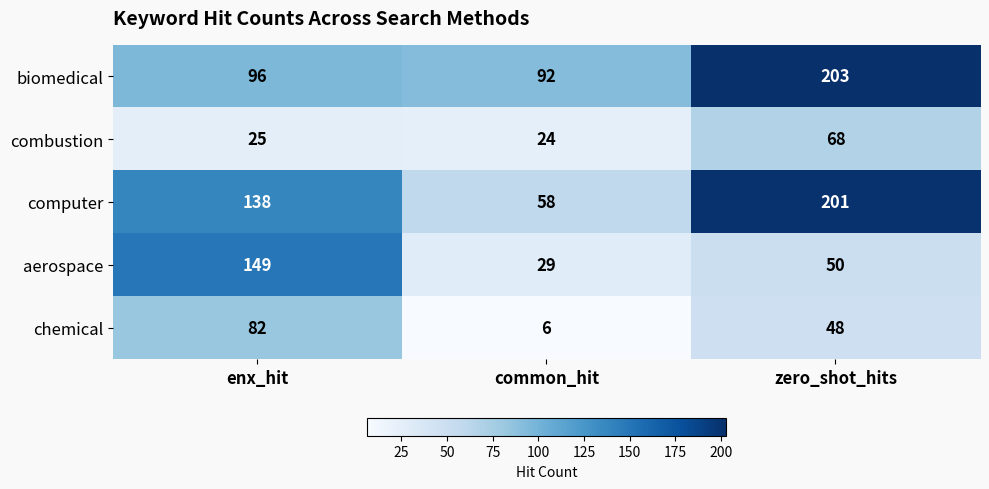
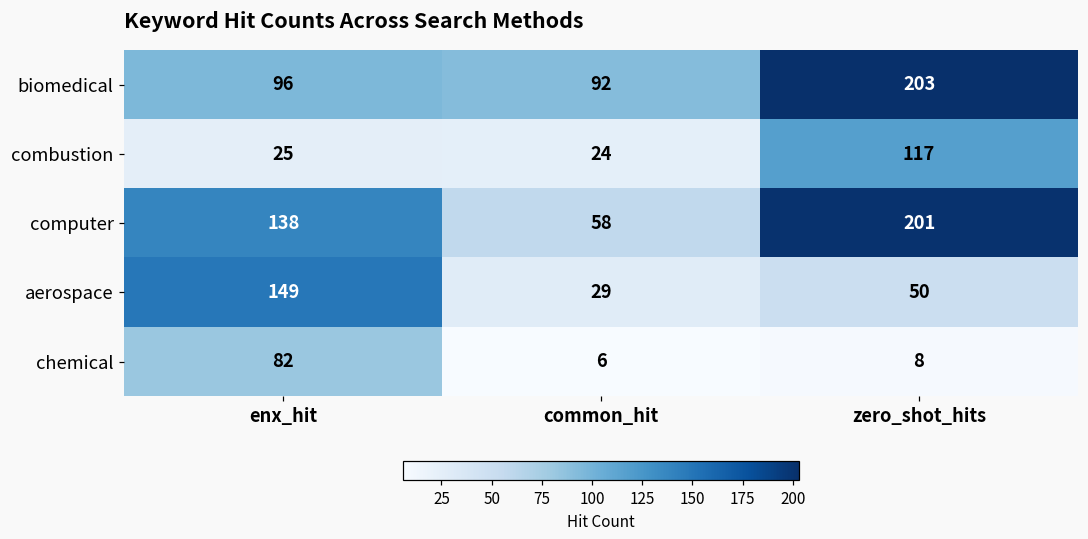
combustion, zero_shot_hits: 68 -> 117
chemical, zero_shot_hits: 48 -> 8
